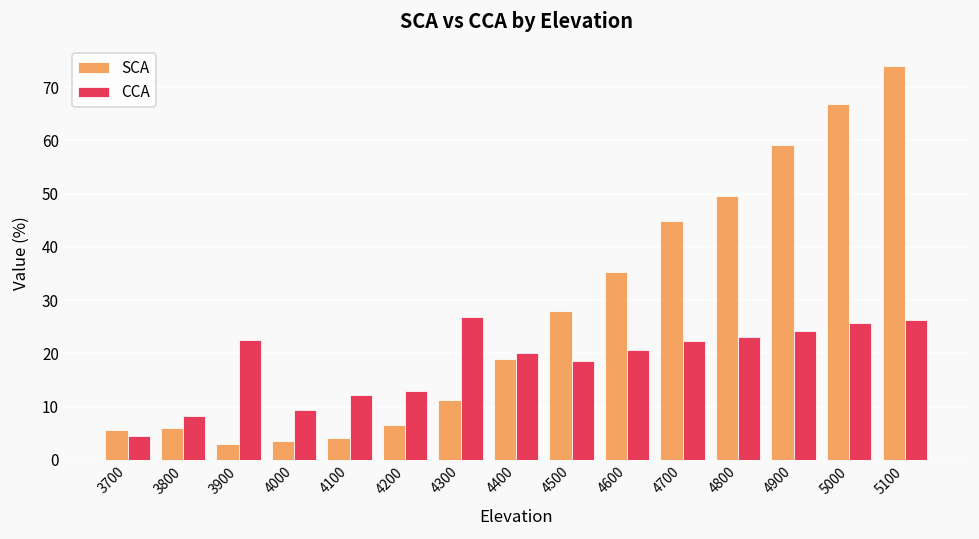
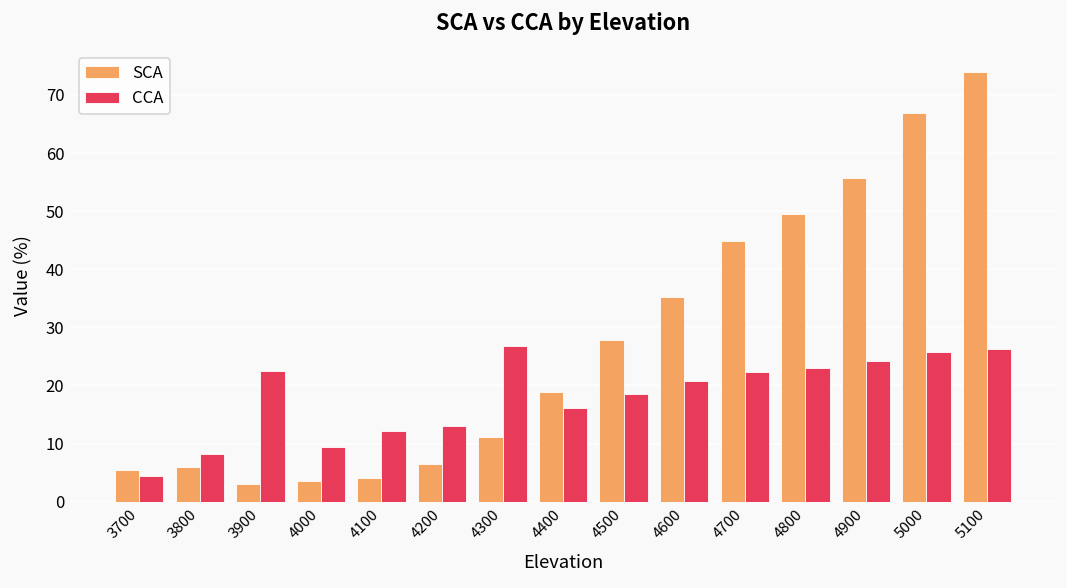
CCA, 4400: 20 -> 16
SCA, 4900: 59 -> 56
